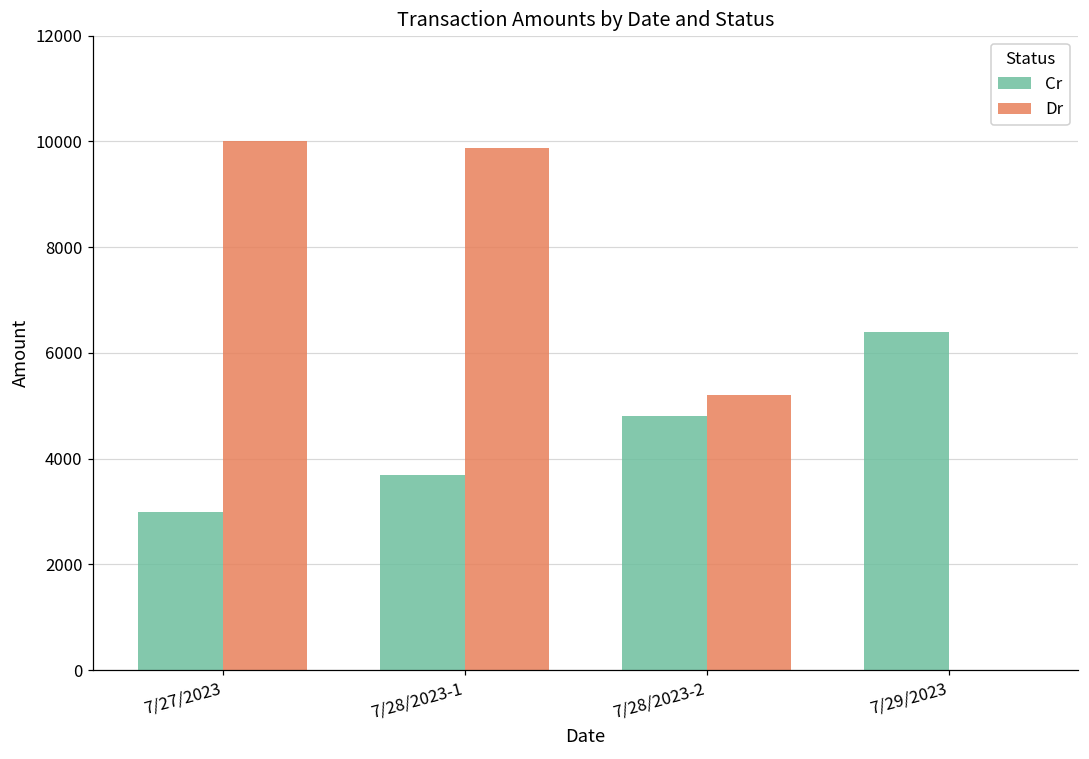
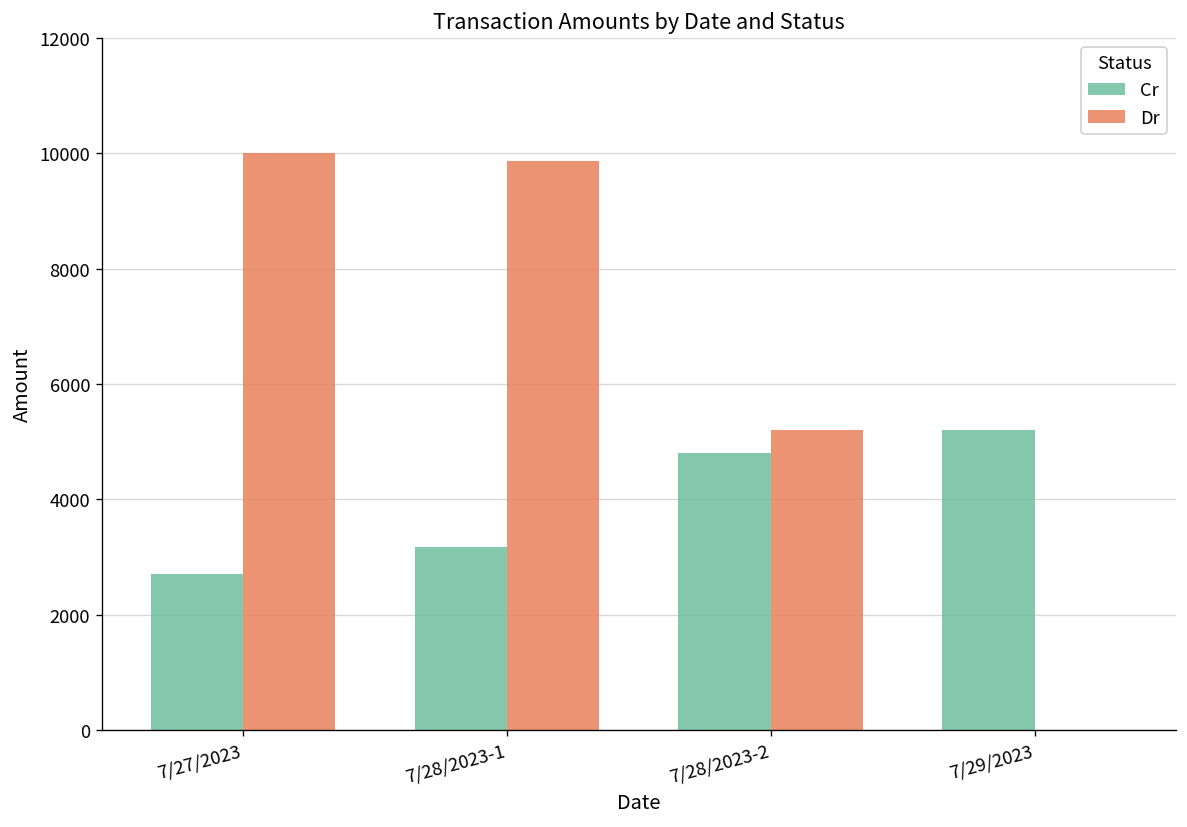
Cr, 7/27/2023: 3000 -> 2700
Cr, 7/28/2023-1: 3700 -> 3200
Cr, 7/29/2023: 6400 -> 5200
